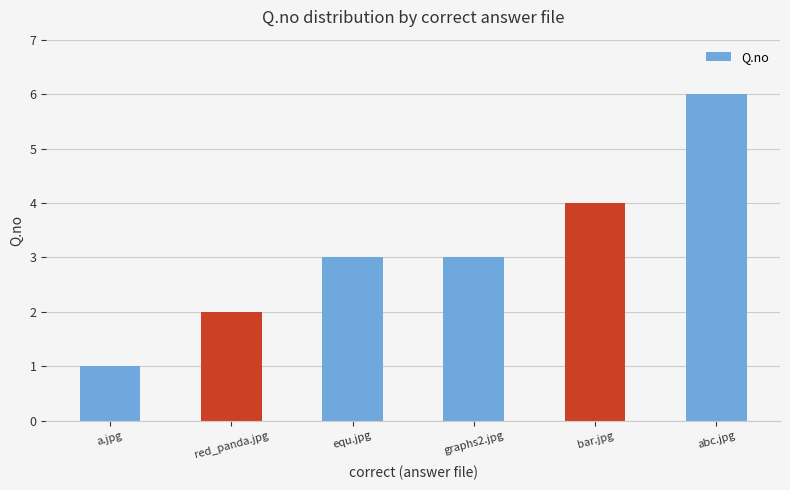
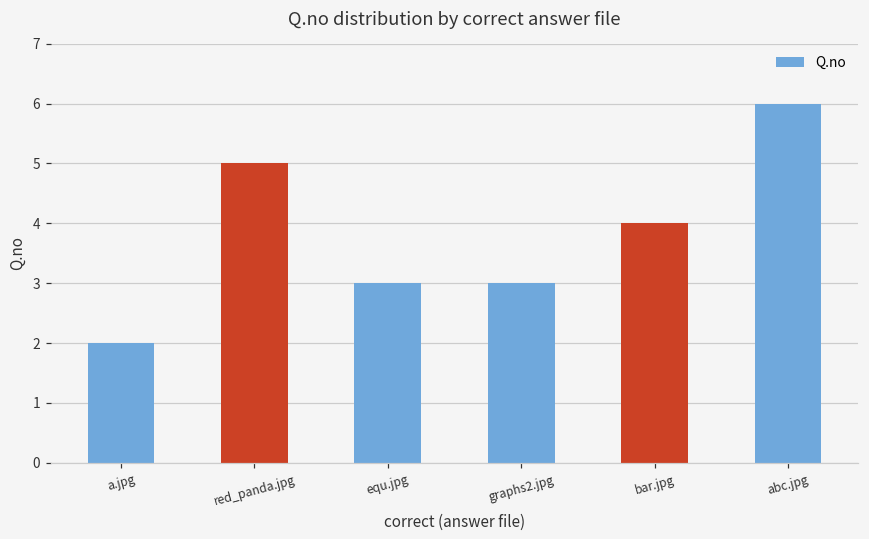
a.jpg: 1 -> 2
red_panda.jpg: 2 -> 5
